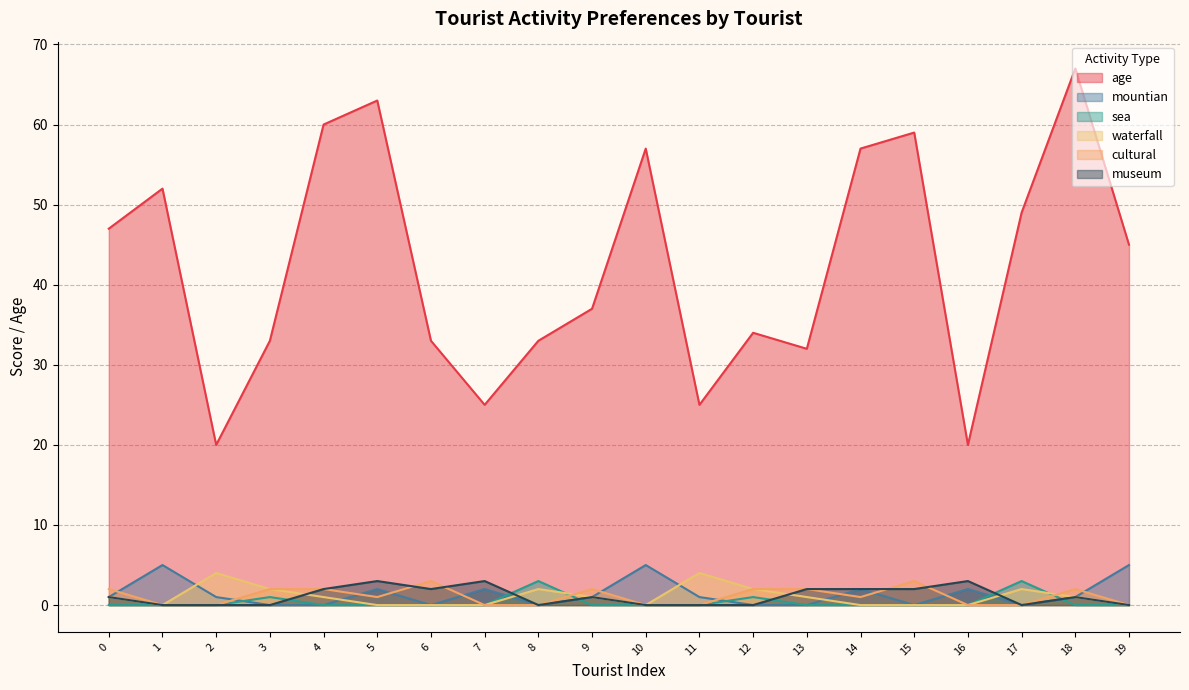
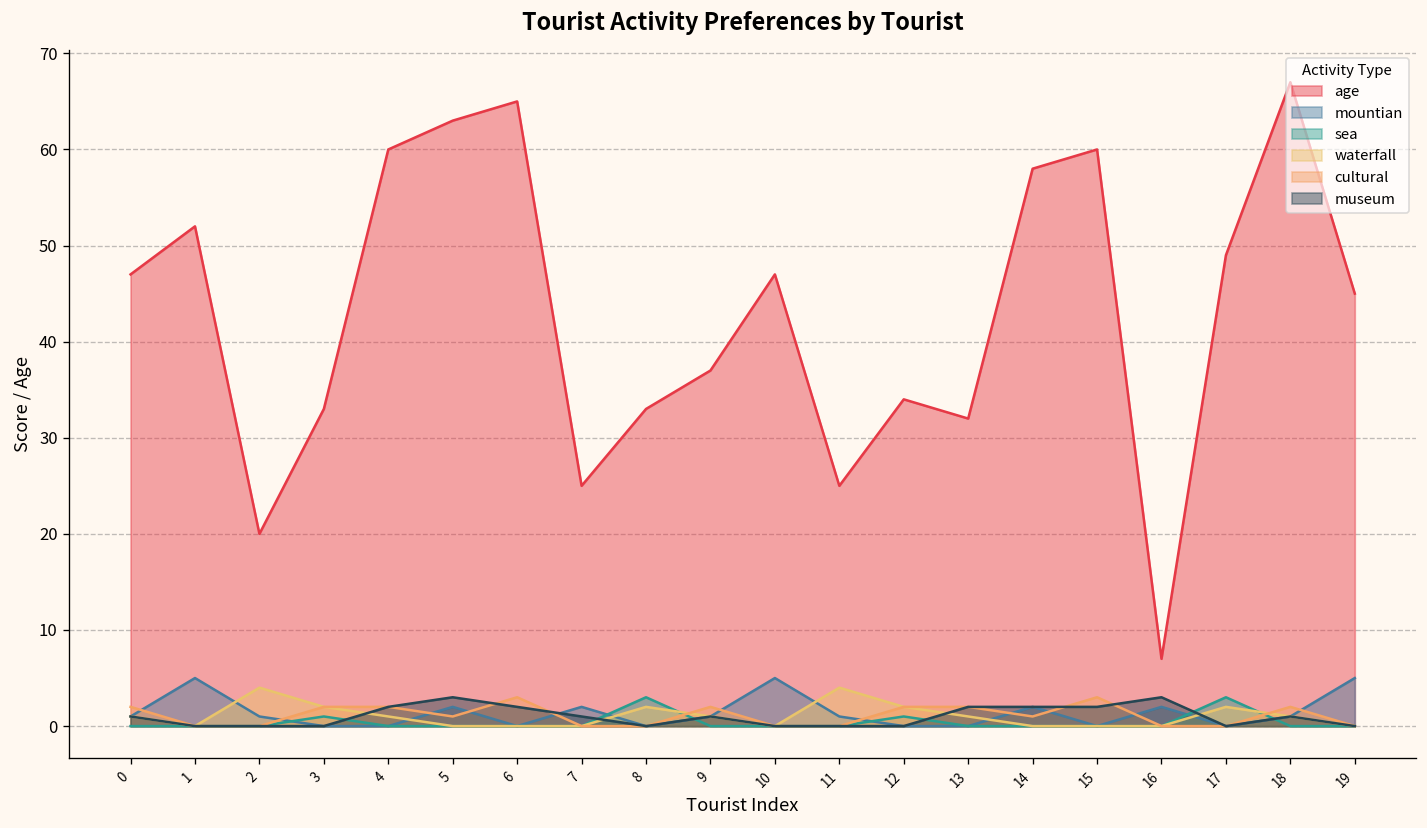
age, 6: 33 -> 65
museum, 7: 3 -> 1
age, 10: 57 -> 47
age, 14: 57 -> 58
age, 15: 59 -> 60
age, 16: 20 -> 7
